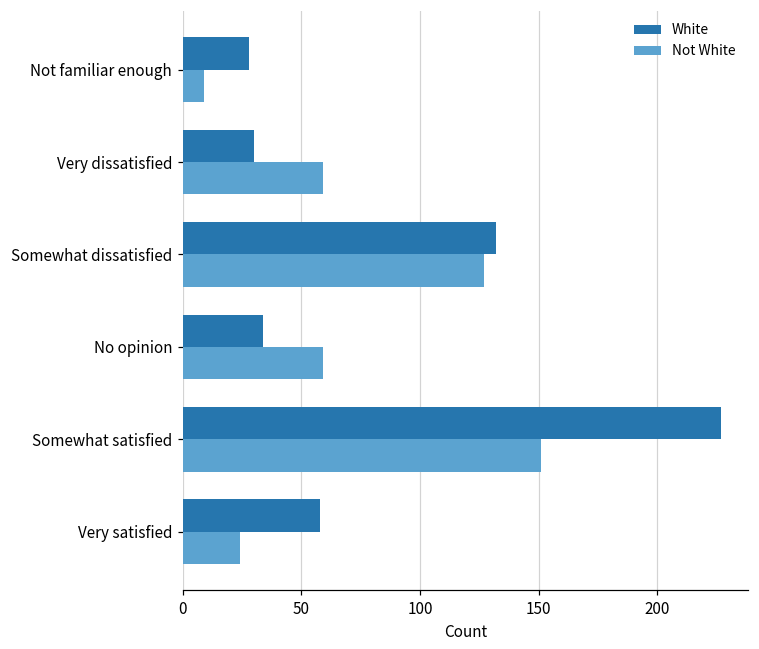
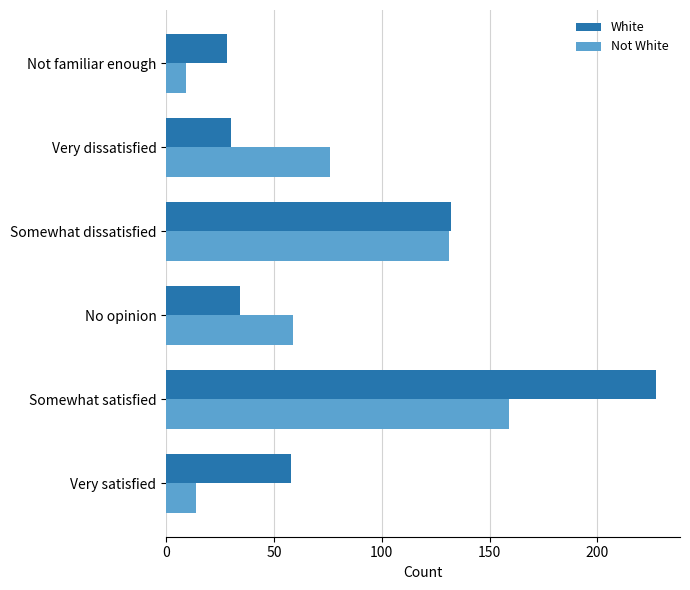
Not White, Very dissatisfied: 59 -> 76
Not White, Somewhat dissatisfied: 127 -> 131
Not White, Somewhat satisfied: 151 -> 159
Not White, Very satisfied: 24 -> 14
